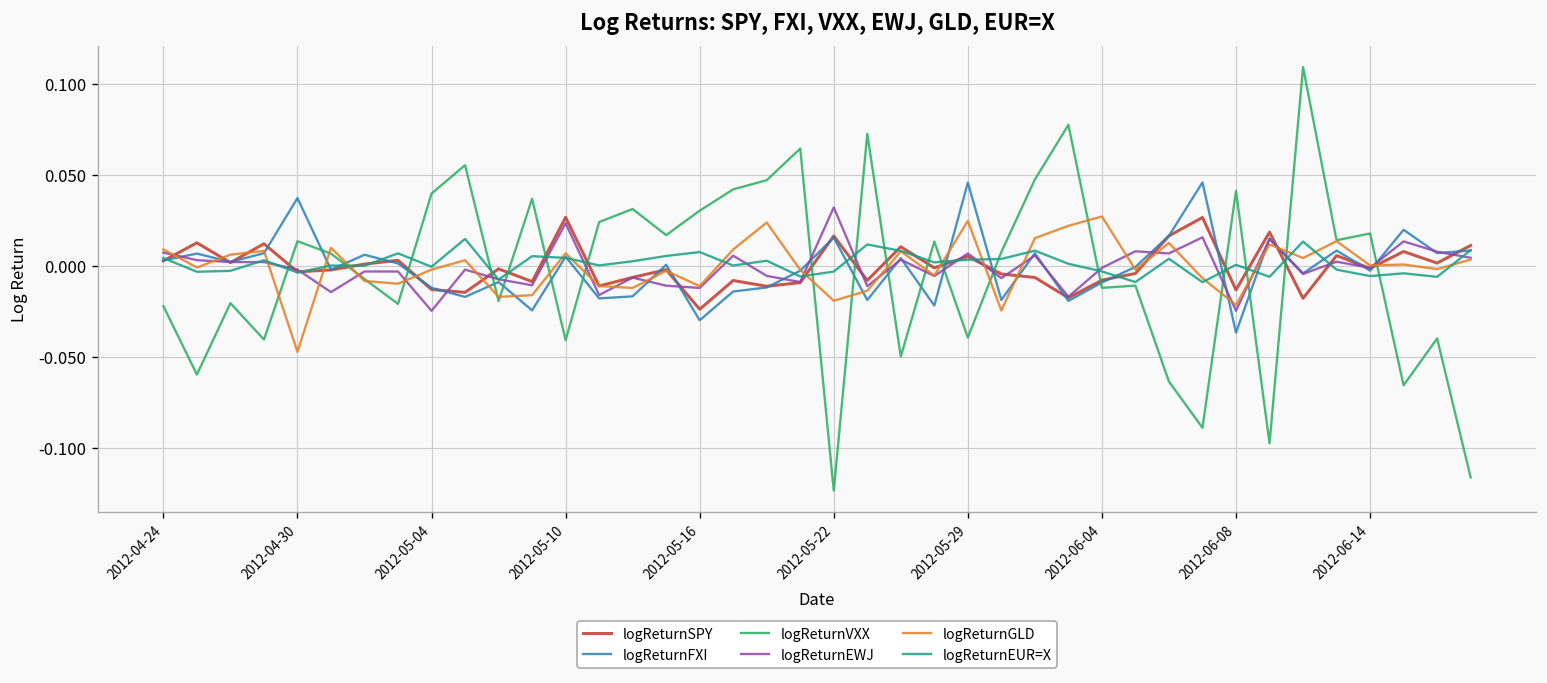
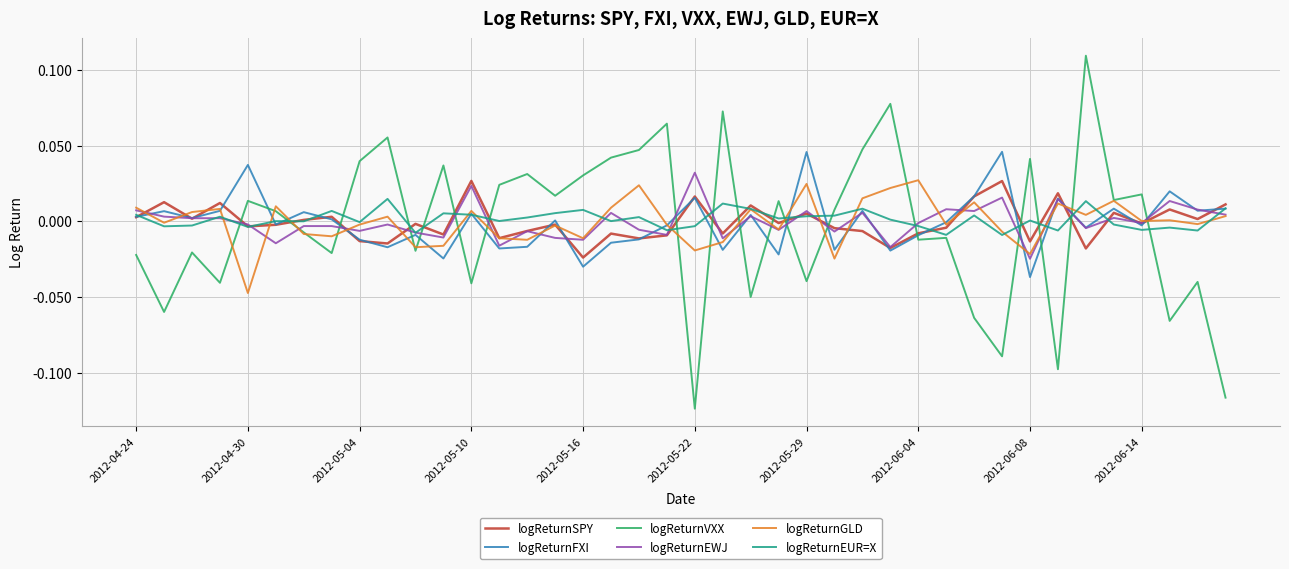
logReturnEWJ, 2012-05-04: -0.025 -> -0.006
